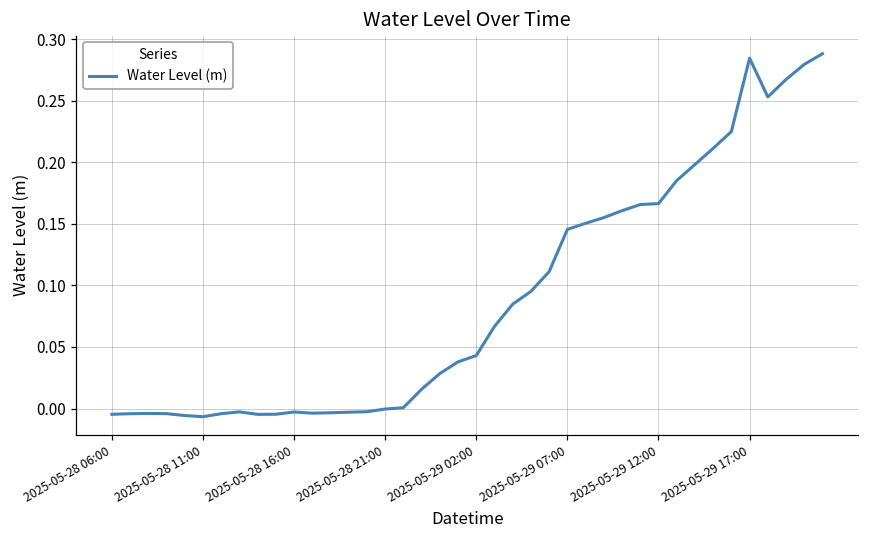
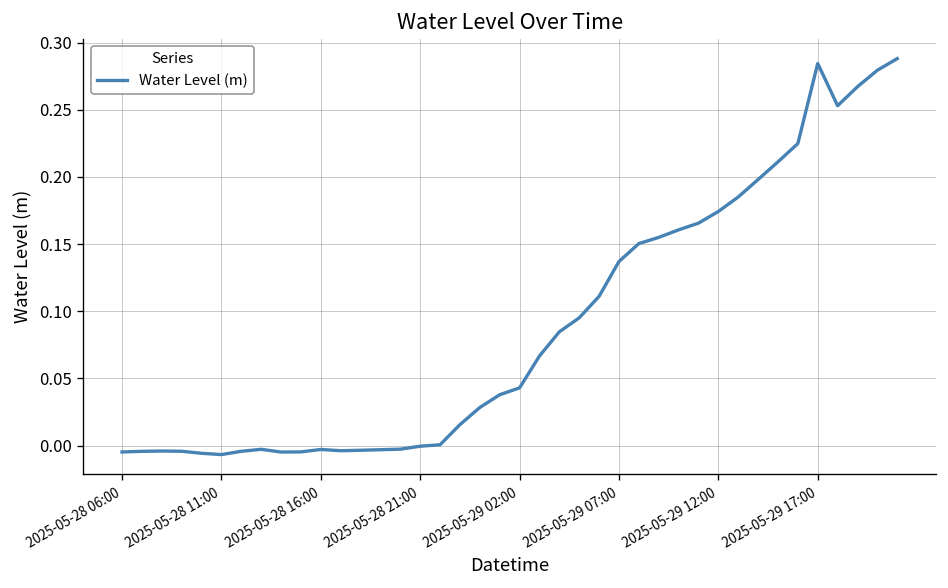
2025-05-29 07:00: 0.145 -> 0.137
2025-05-29 12:00: 0.166 -> 0.174
